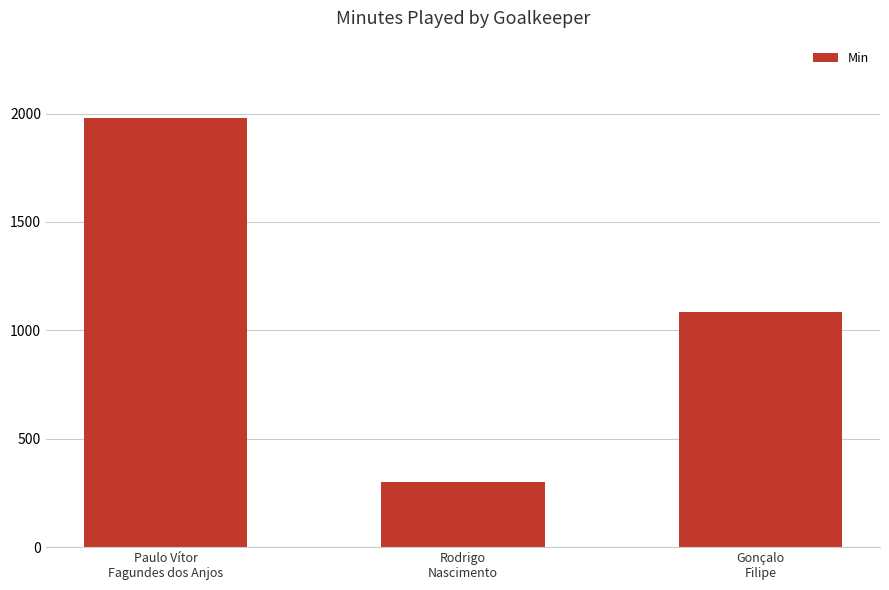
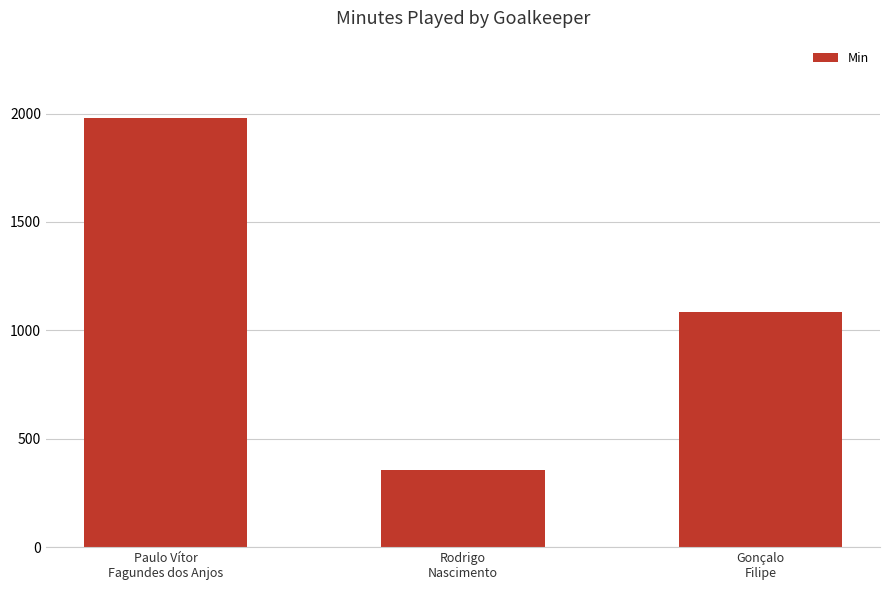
Rodrigo Nascimento: 300 -> 360
